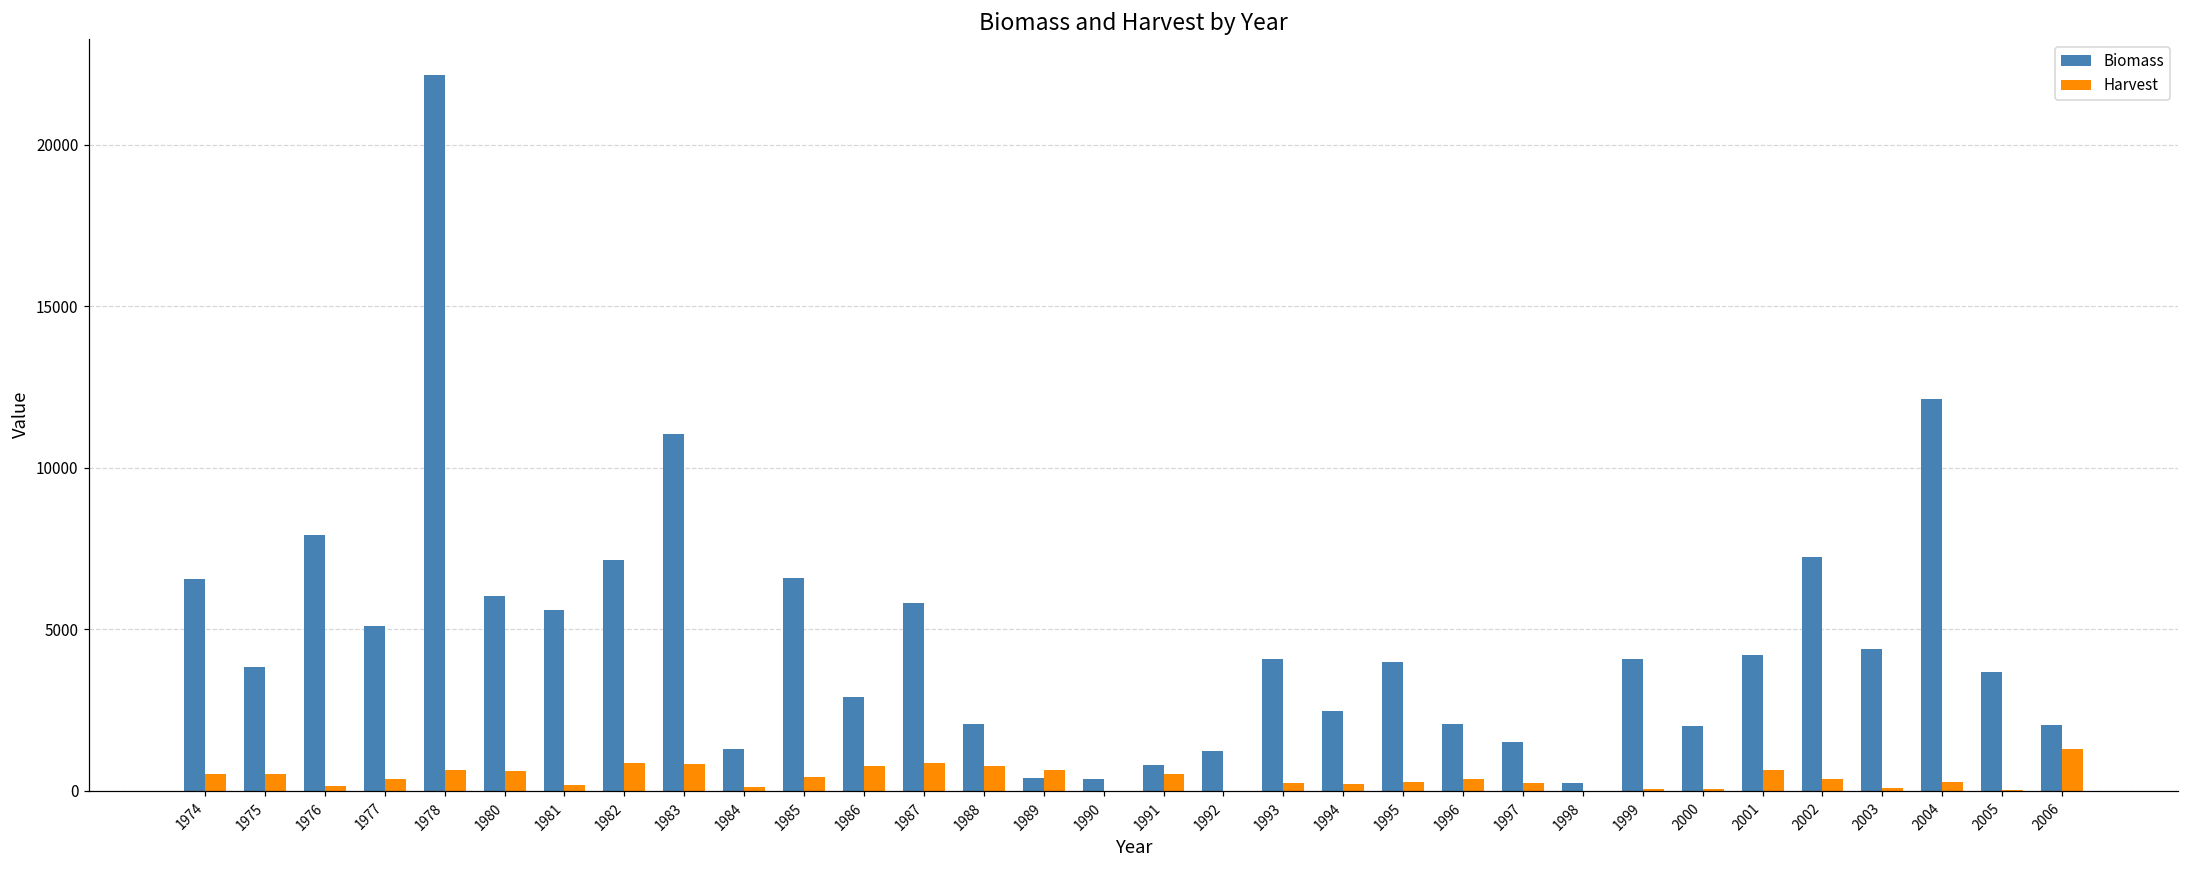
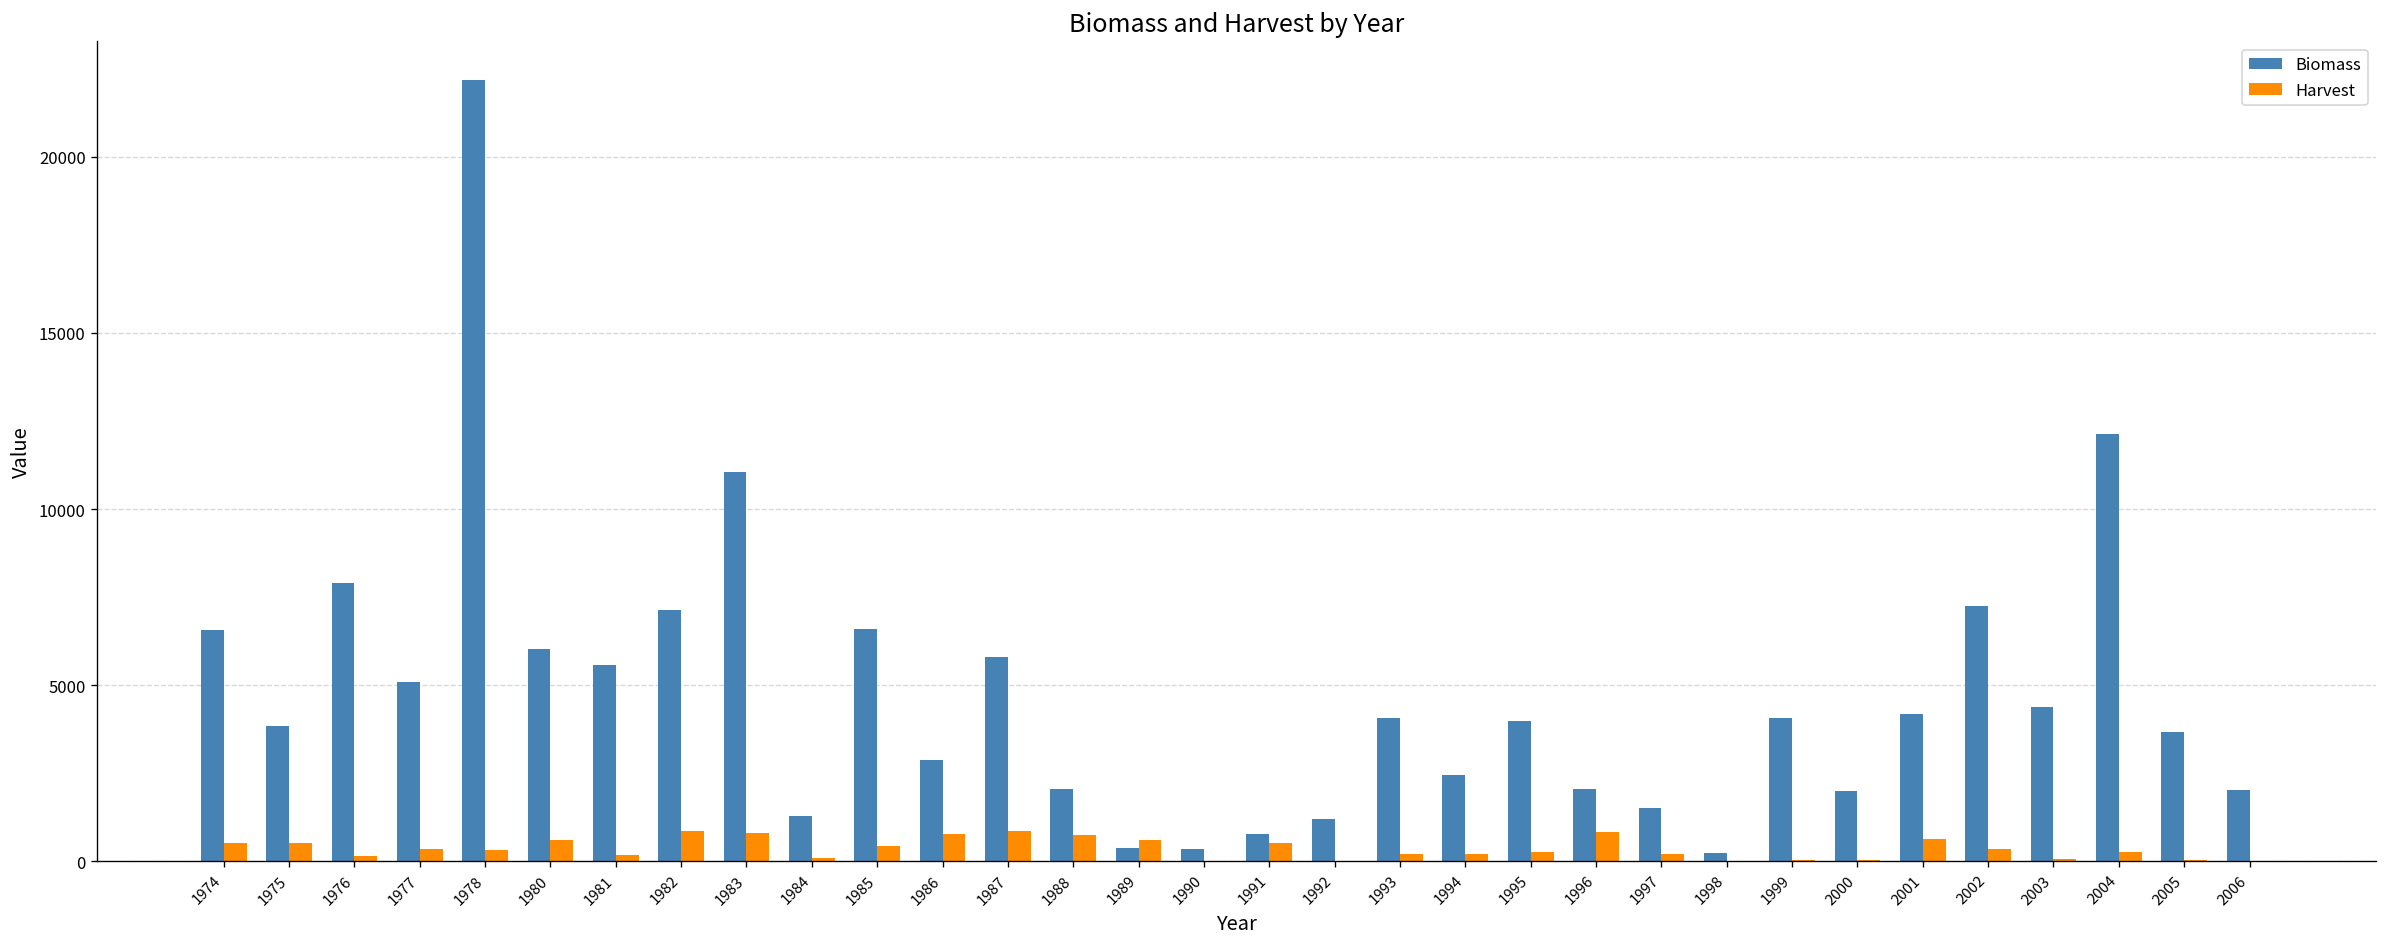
Harvest, 1978: 600 -> 300
Harvest, 1996: 400 -> 800
Harvest, 2006: 1300 -> 0
